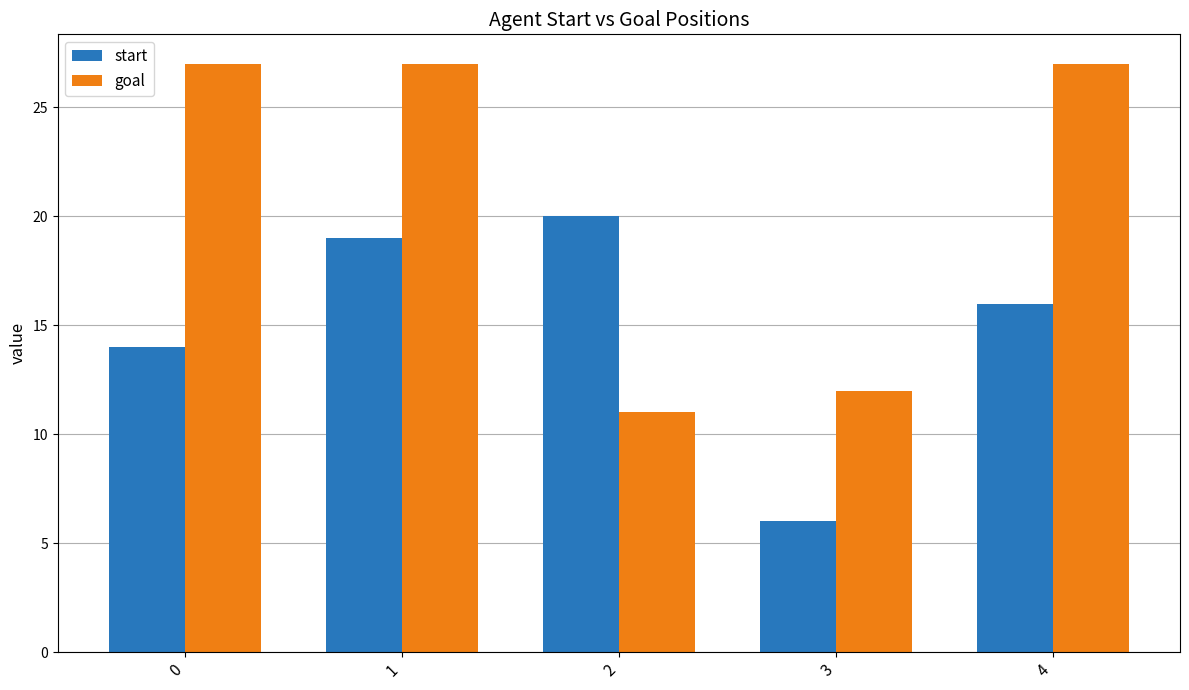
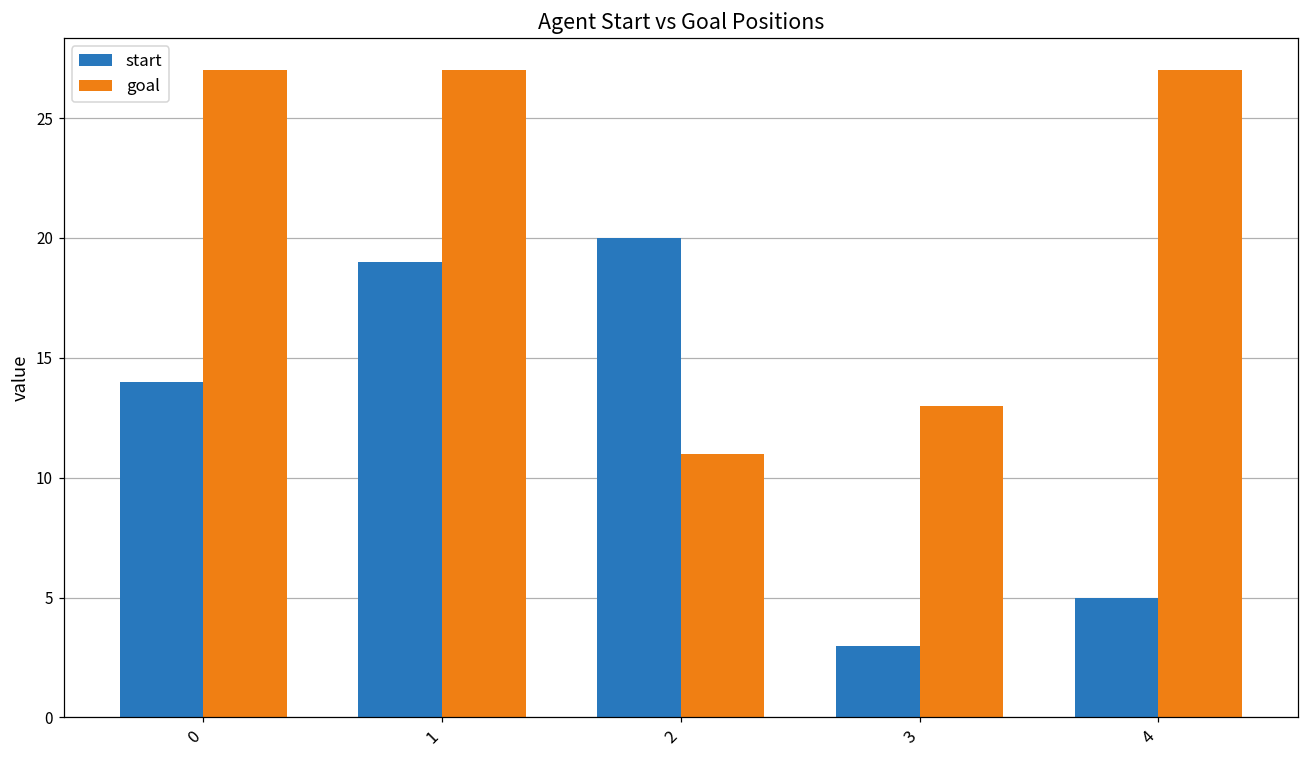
start, 3: 6 -> 3
goal, 3: 12 -> 13
start, 4: 16 -> 5
